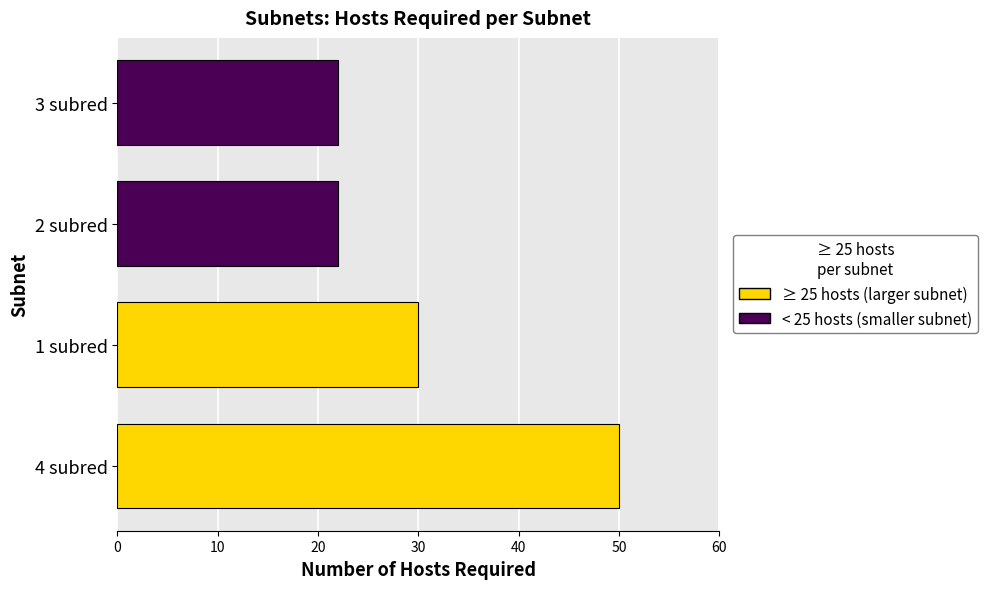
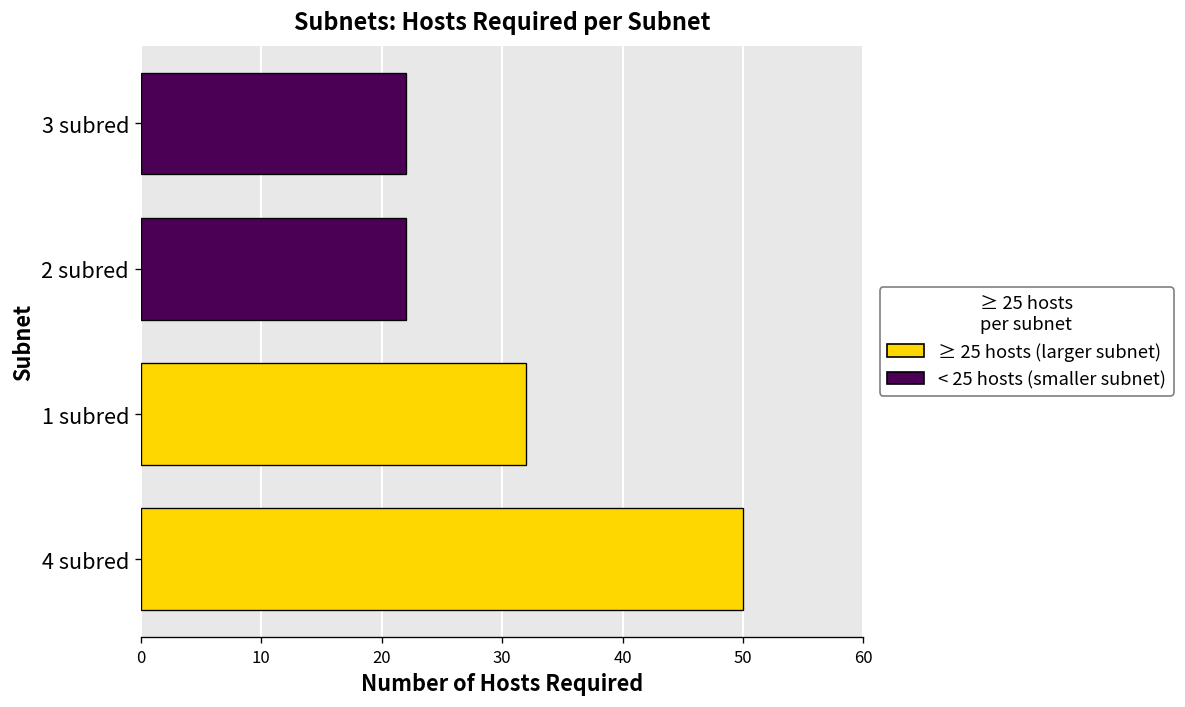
1 subred: 30 -> 32
